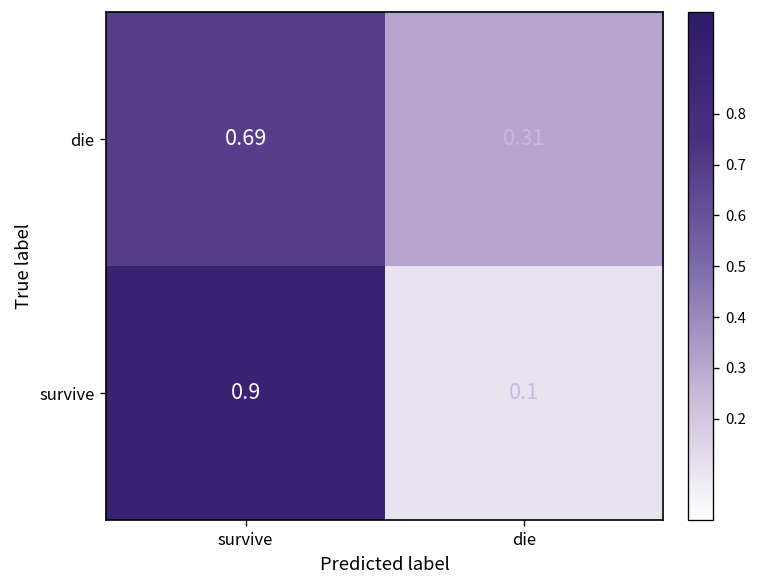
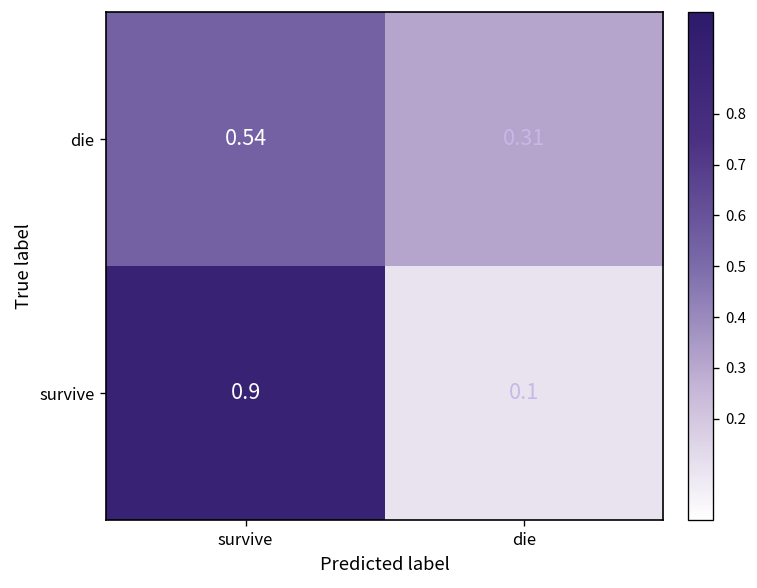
die, survive: 0.69 -> 0.54
